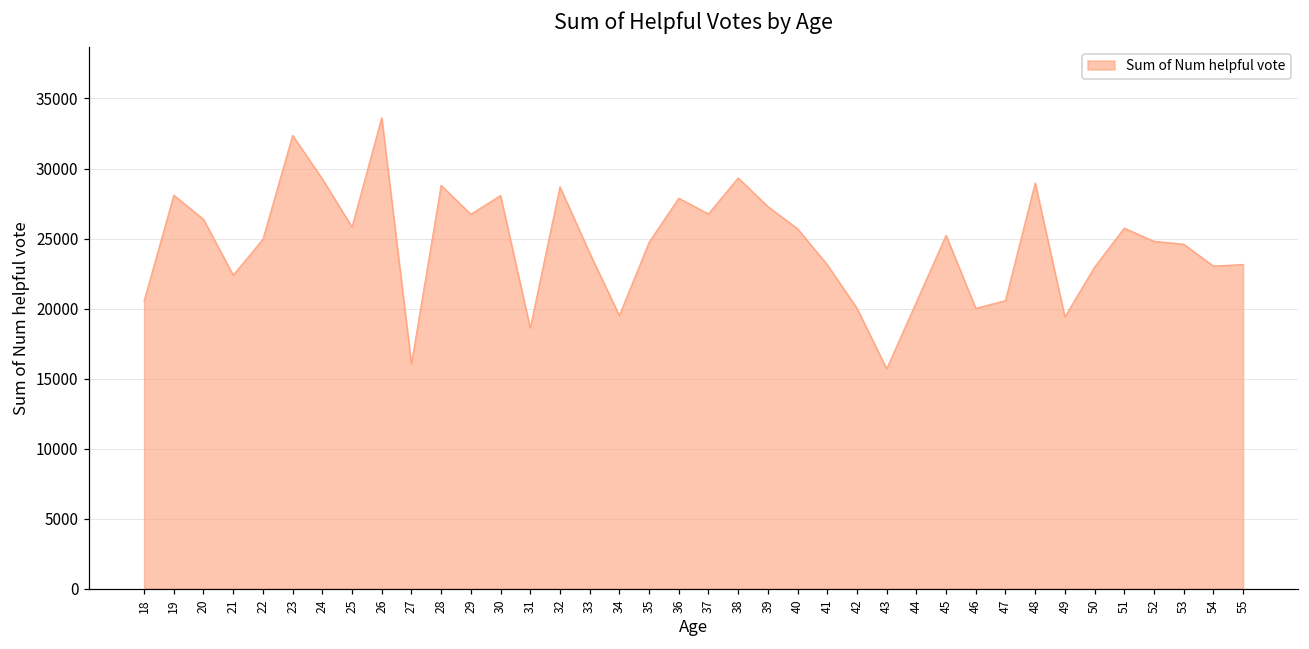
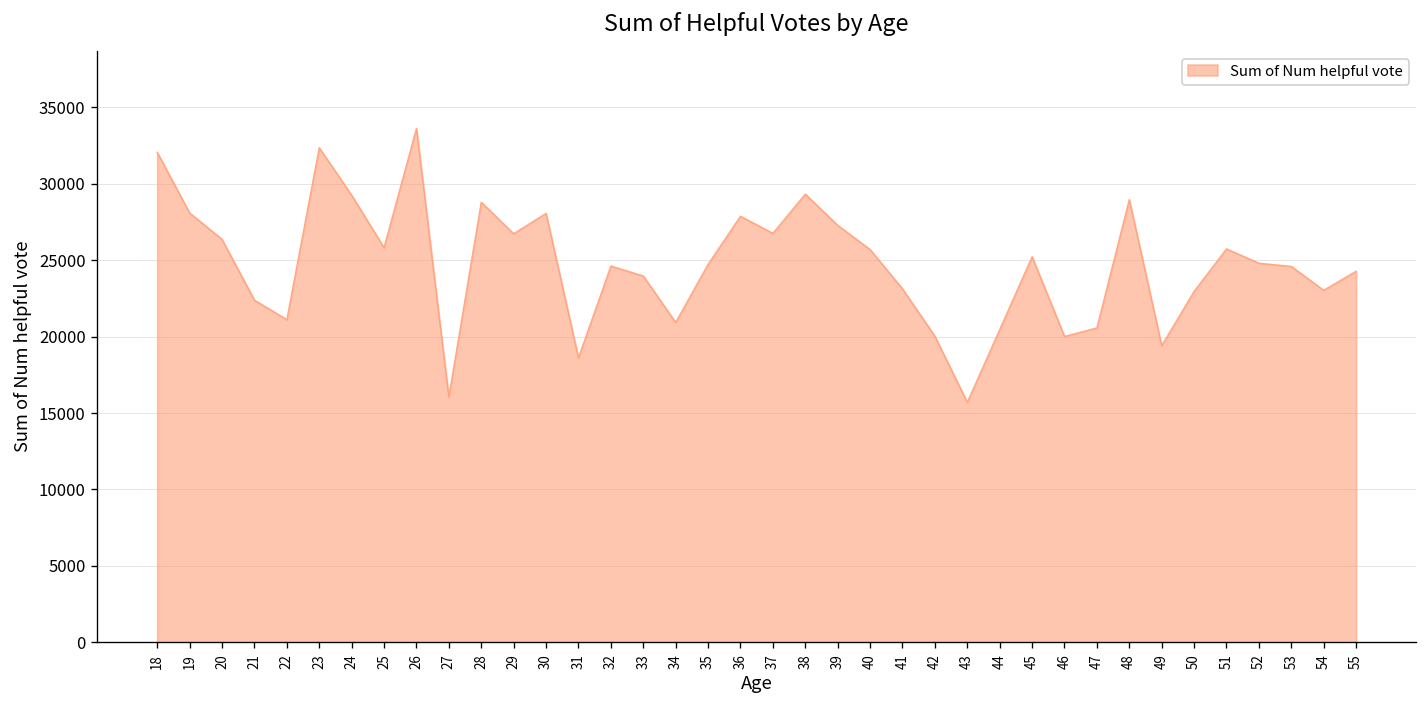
18: 20600 -> 32100
22: 24900 -> 21100
32: 28700 -> 24600
34: 19500 -> 20900
55: 23100 -> 24300
